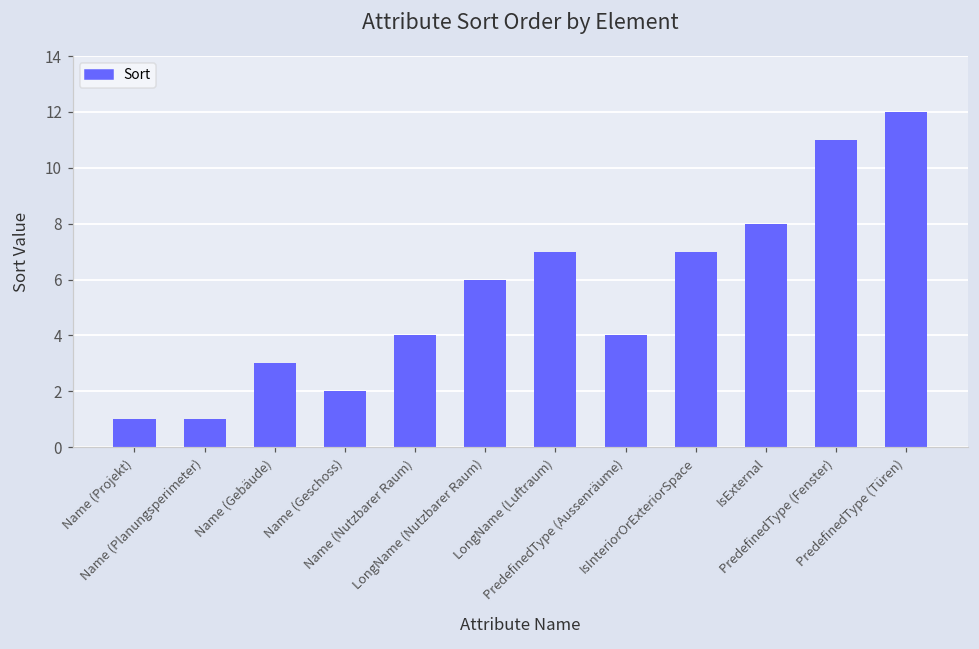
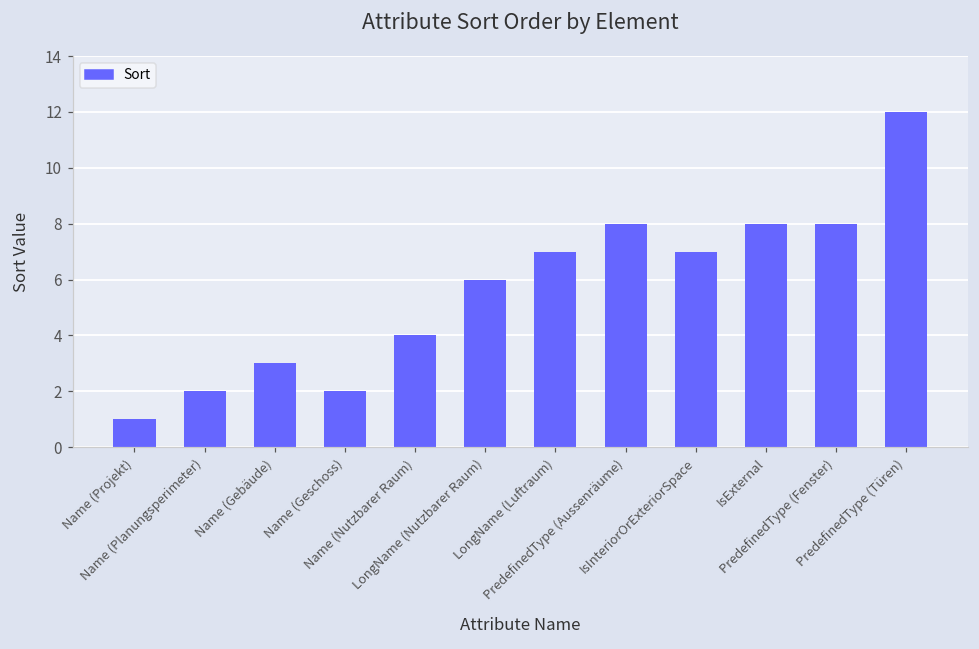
Name (Planungsperimeter): 1 -> 2
PredefinedType (Aussenräume): 4 -> 8
PredefinedType (Fenster): 11 -> 8
